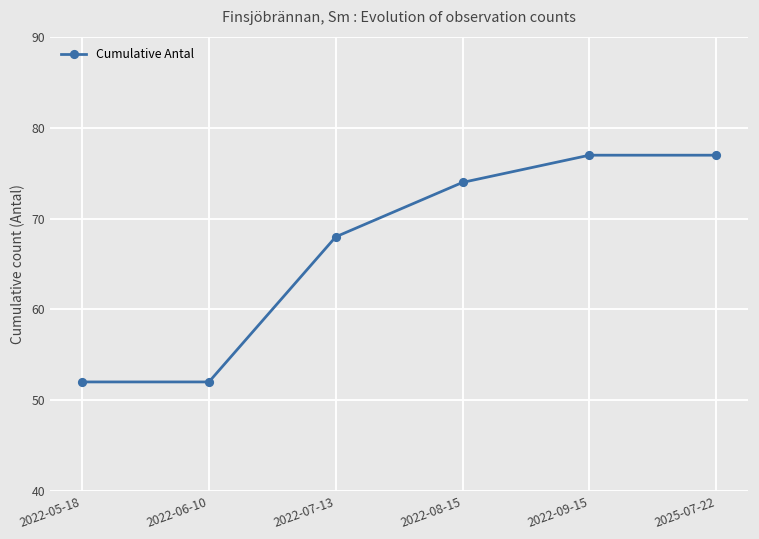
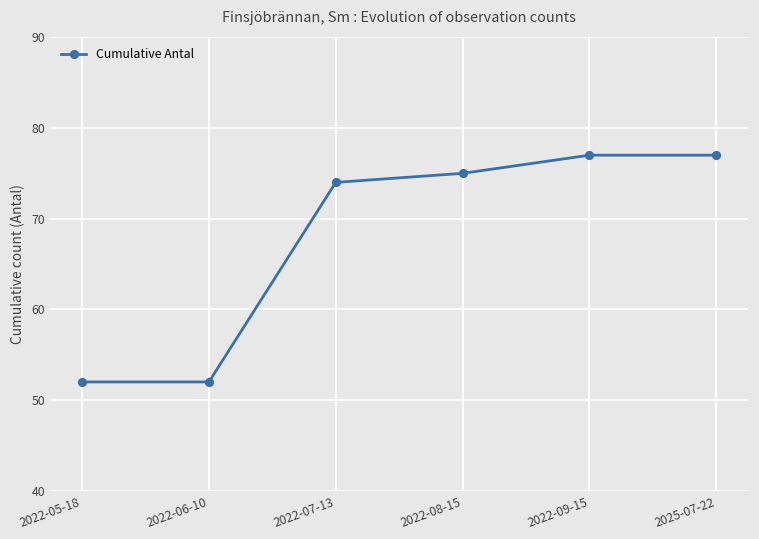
2022-07-13: 68 -> 74
2022-08-15: 74 -> 75
